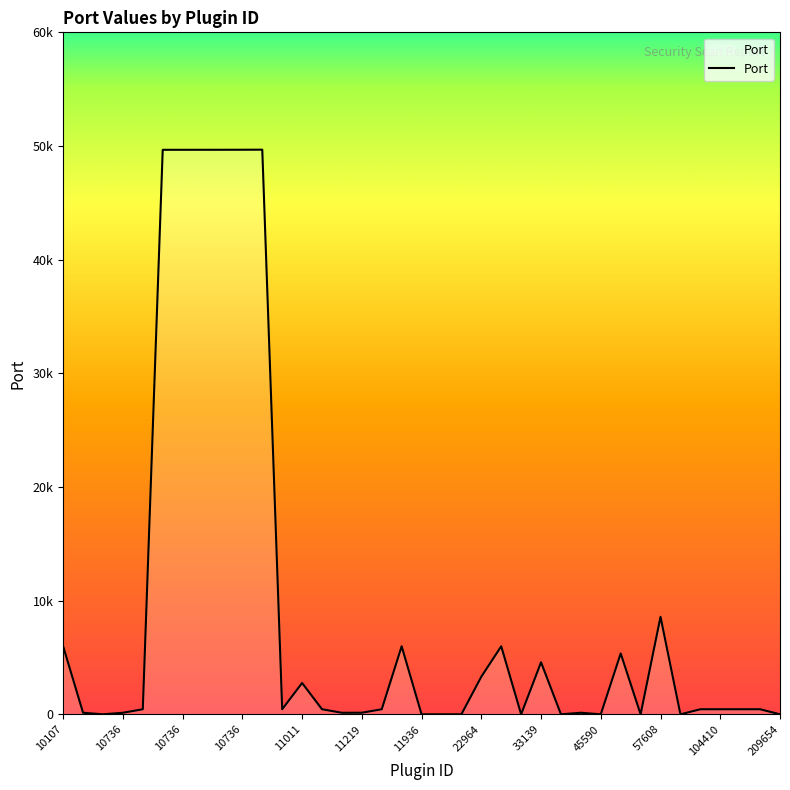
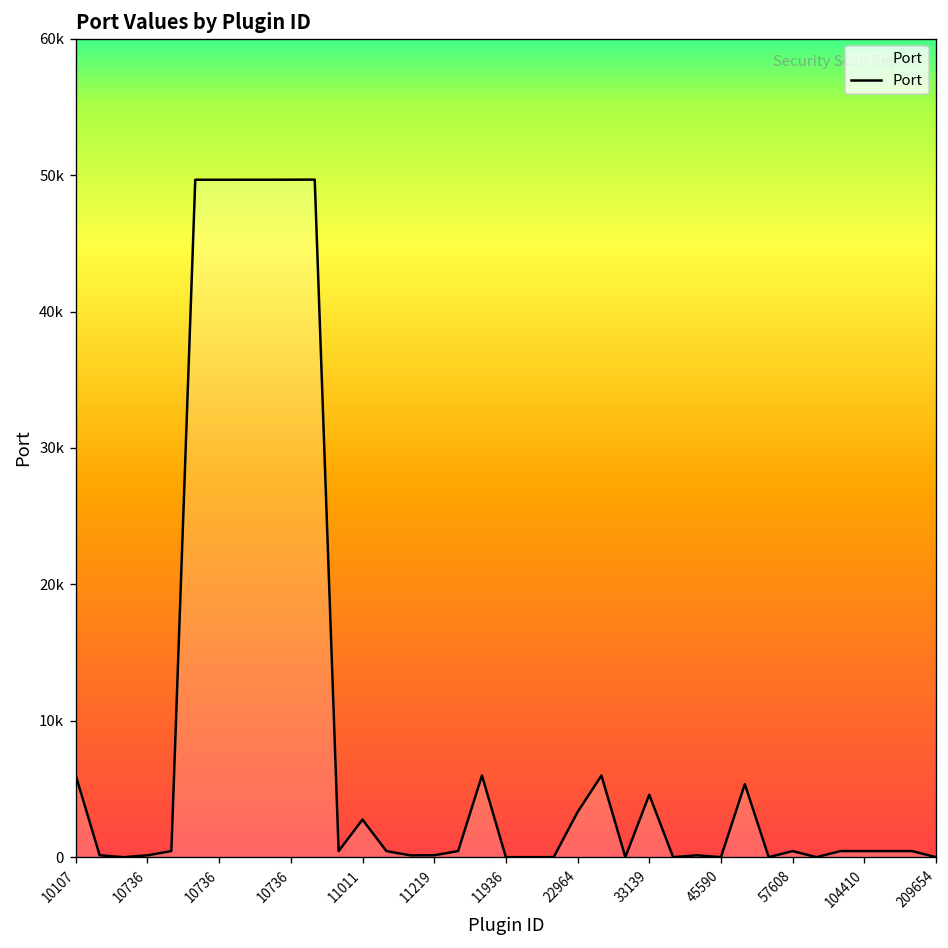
57608: 8600 -> 400
